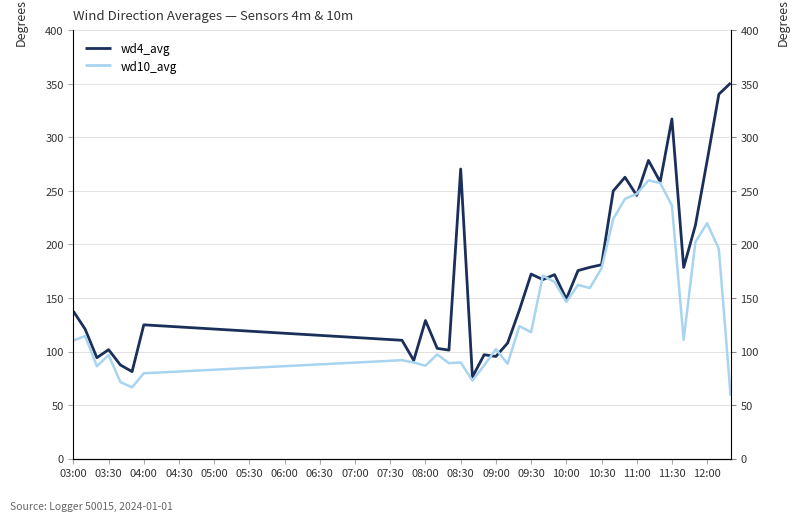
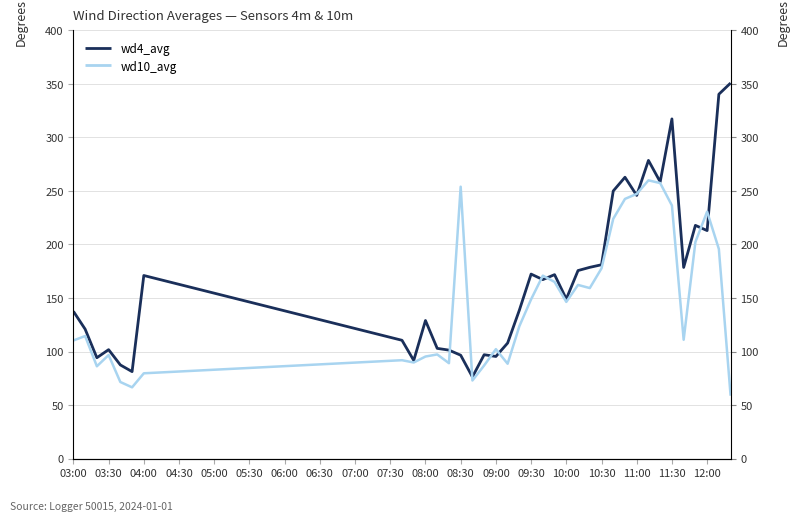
wd4_avg, 04:00: 125 -> 171
wd10_avg, 08:00: 87 -> 95
wd4_avg, 08:30: 270 -> 97
wd10_avg, 08:30: 90 -> 254
wd10_avg, 09:30: 118 -> 149
wd4_avg, 12:00: 278 -> 213
wd10_avg, 12:00: 220 -> 231
